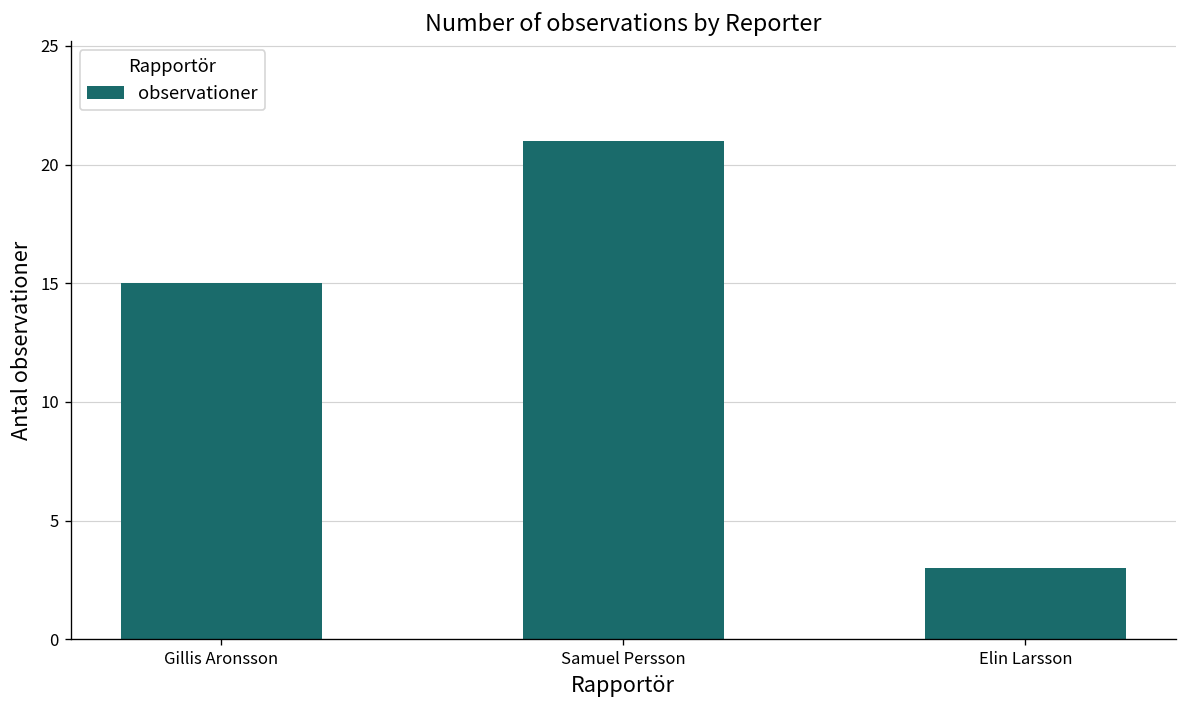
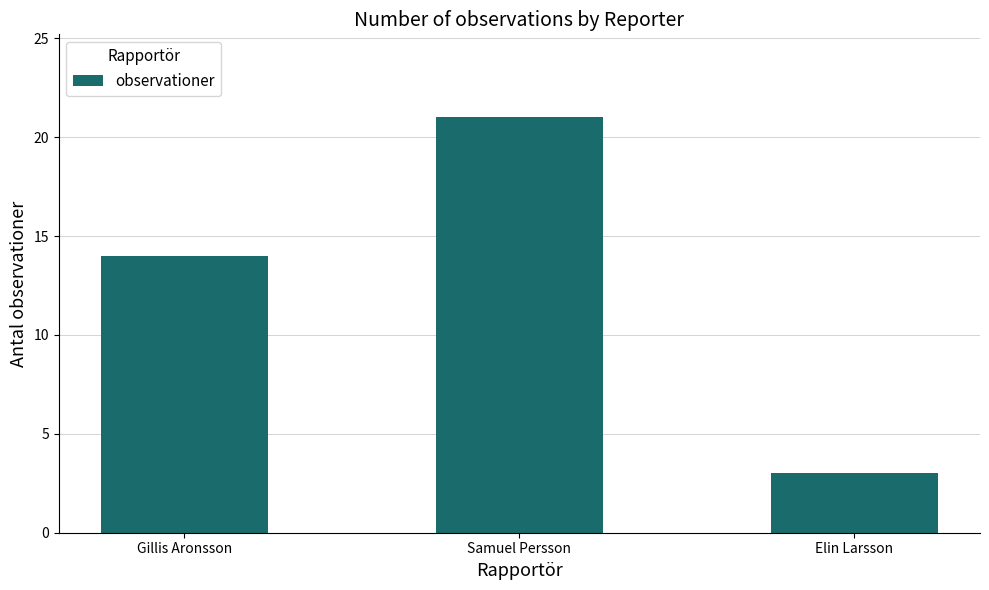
Gillis Aronsson: 15 -> 14
